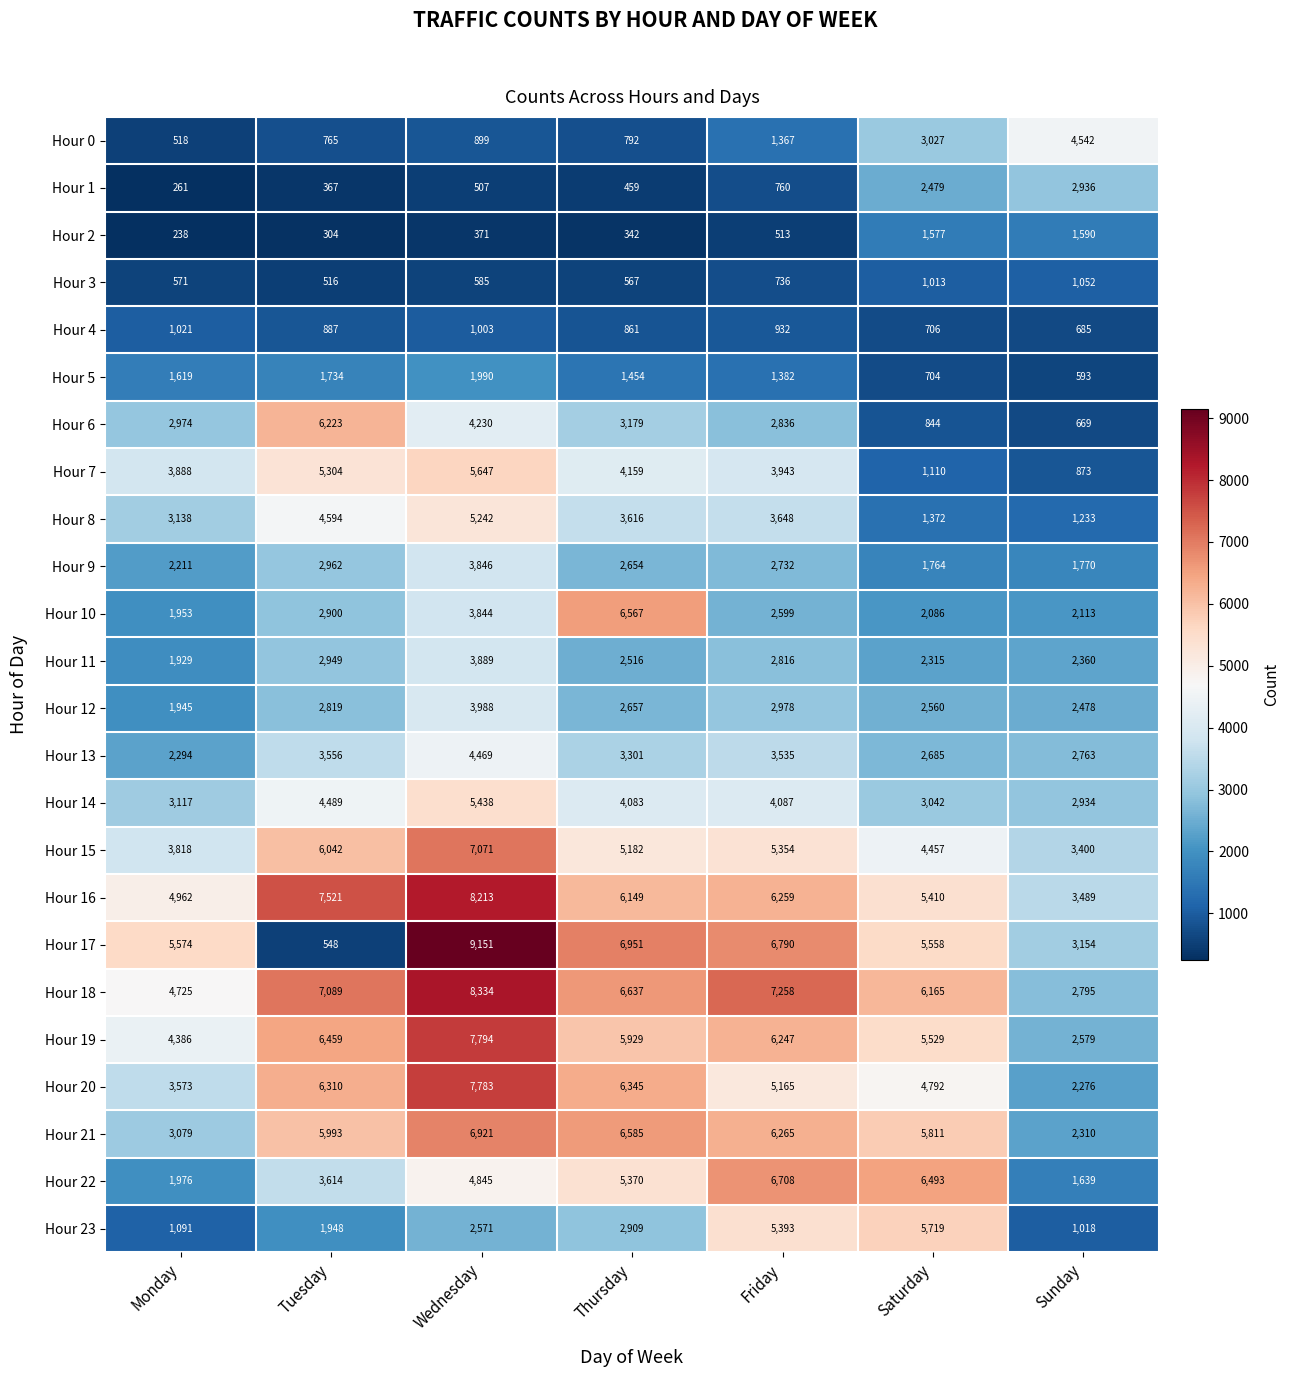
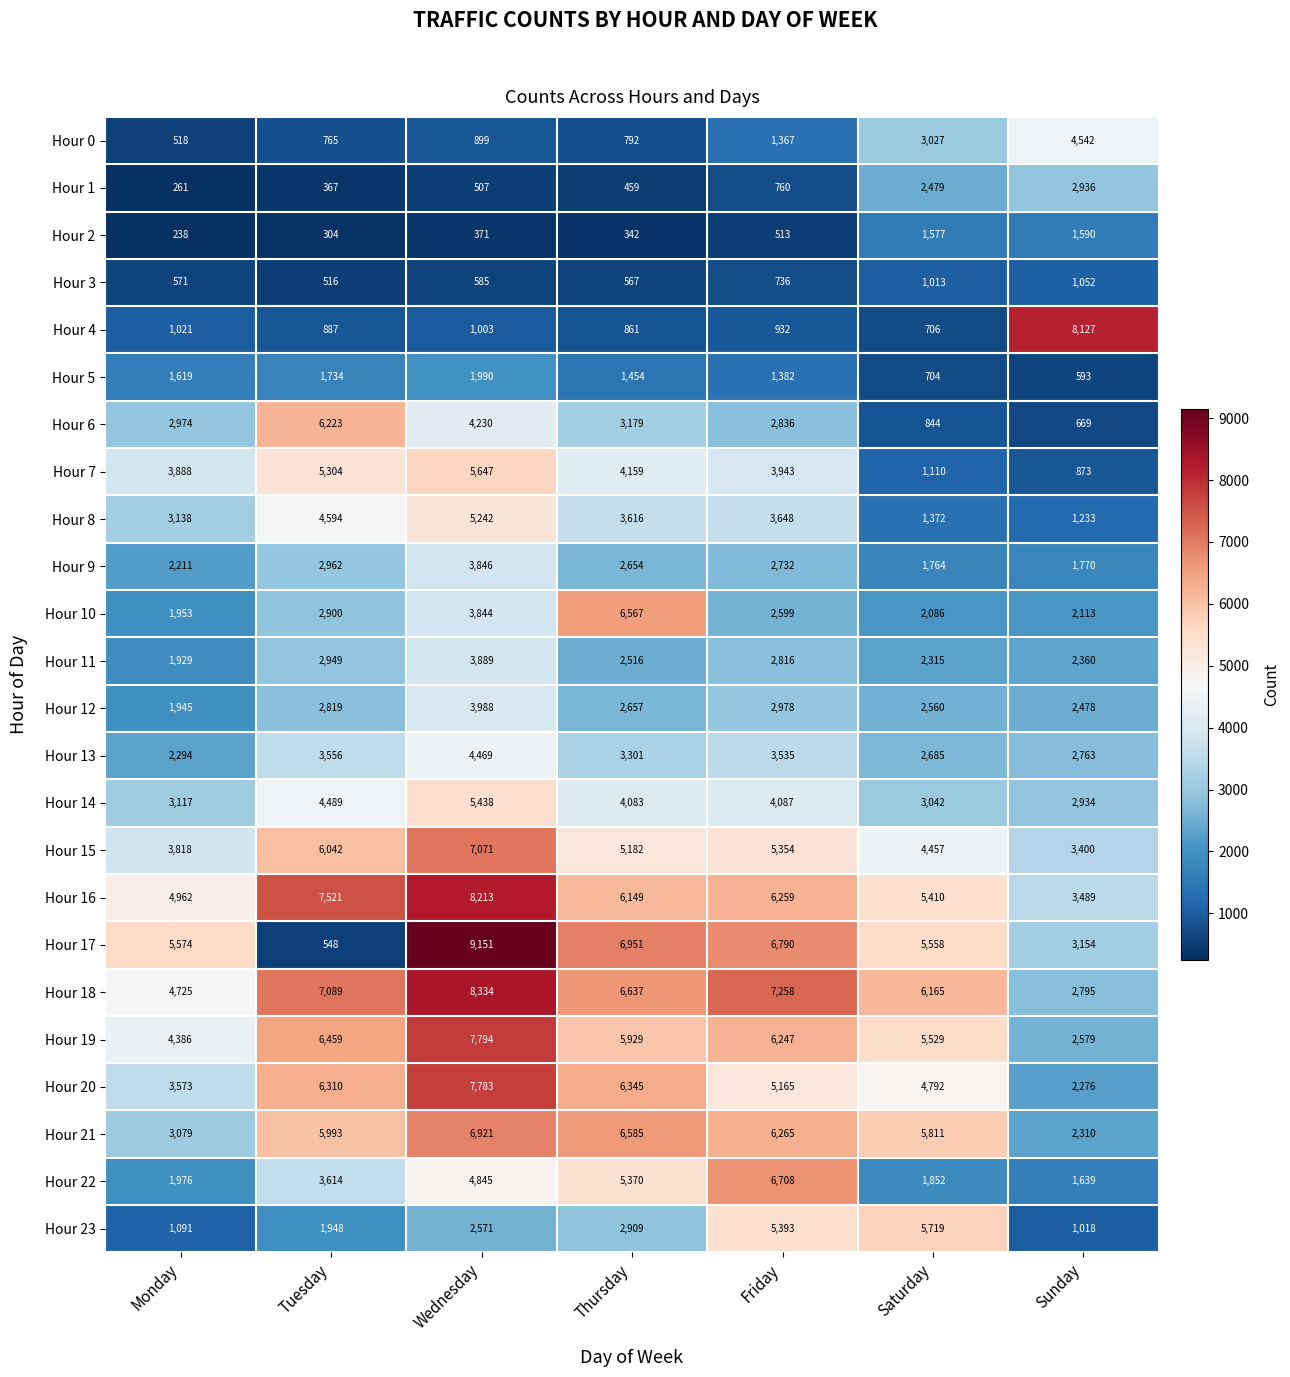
Hour 4, Sunday: 685 -> 8,127
Hour 22, Saturday: 6,493 -> 1,852
